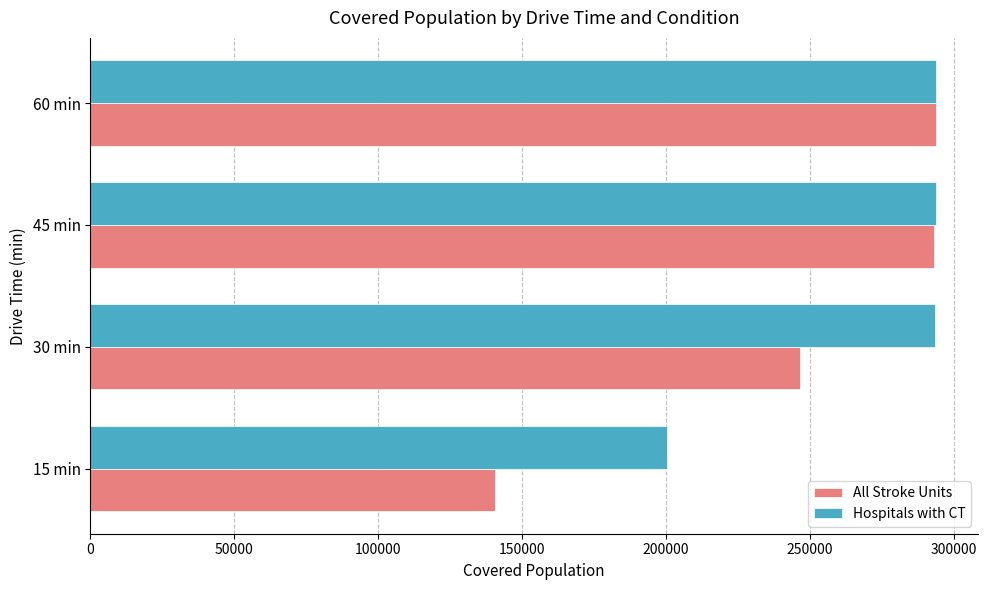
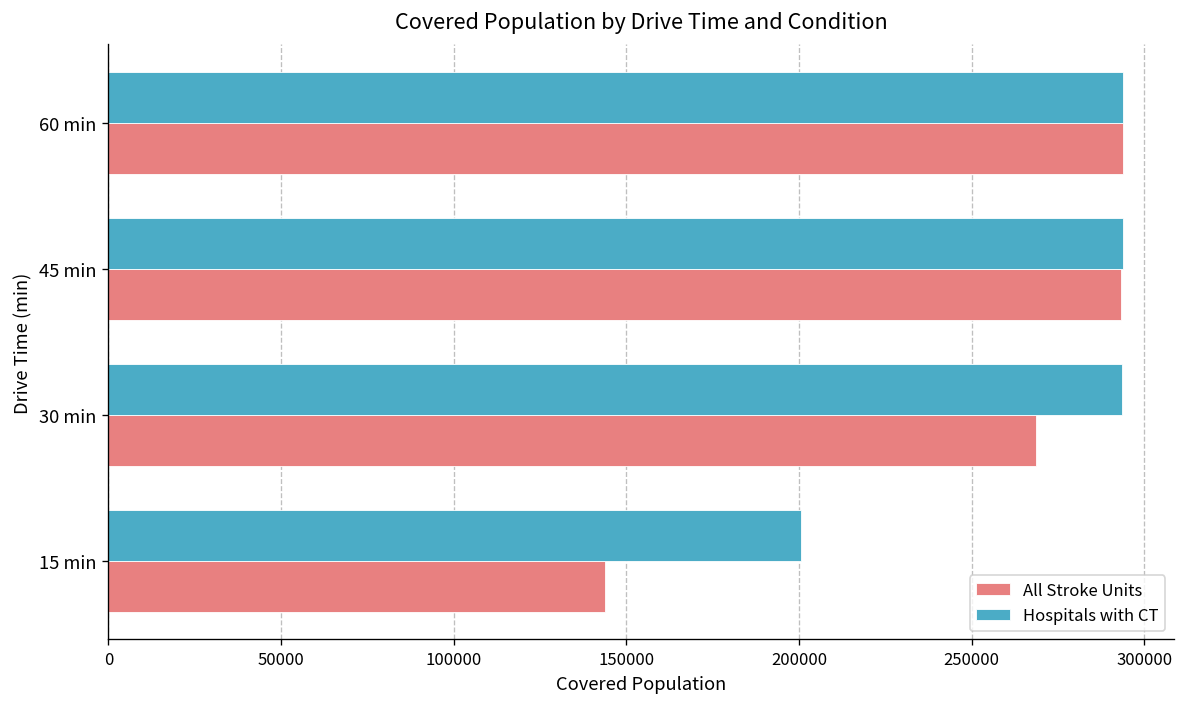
All Stroke Units, 30 min: 247000 -> 269000
All Stroke Units, 15 min: 141000 -> 144000
